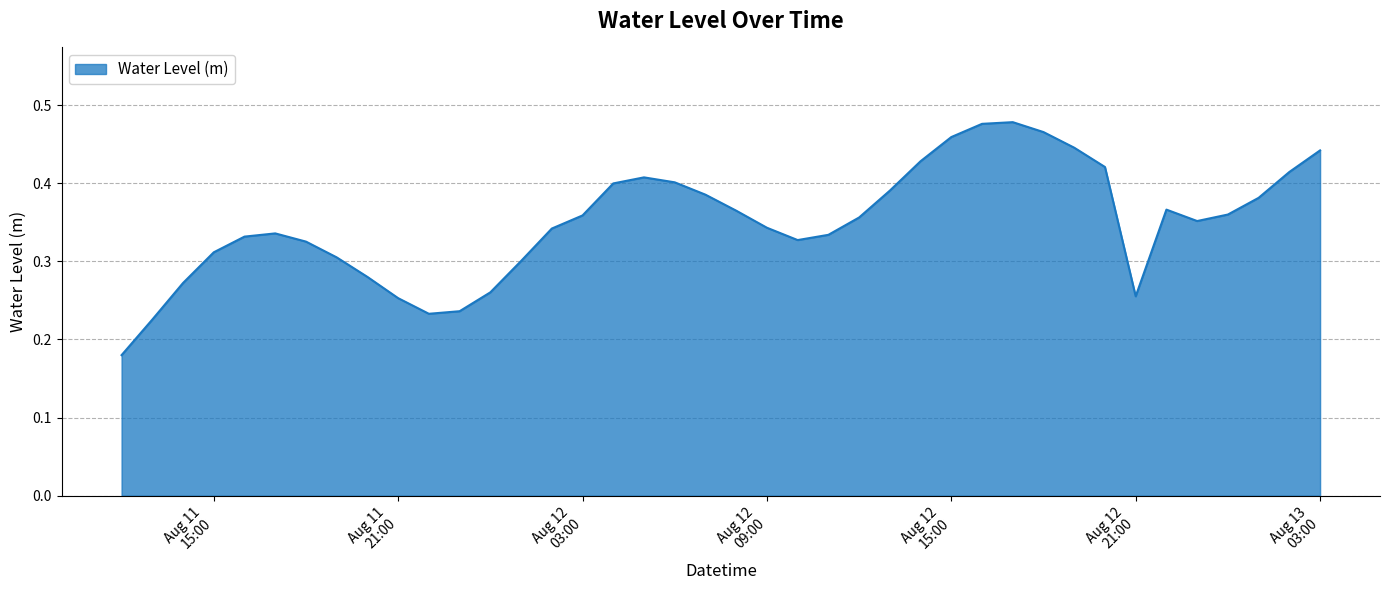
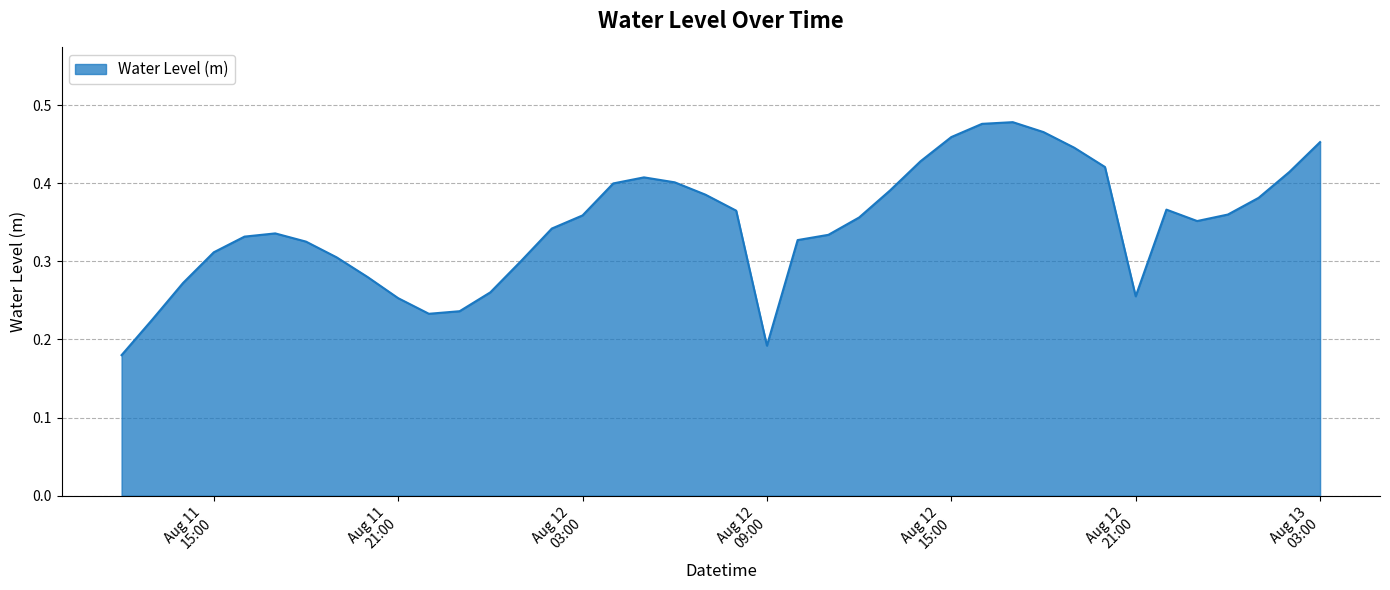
Aug 12 09:00: 0.34 -> 0.19
Aug 13 03:00: 0.44 -> 0.45
